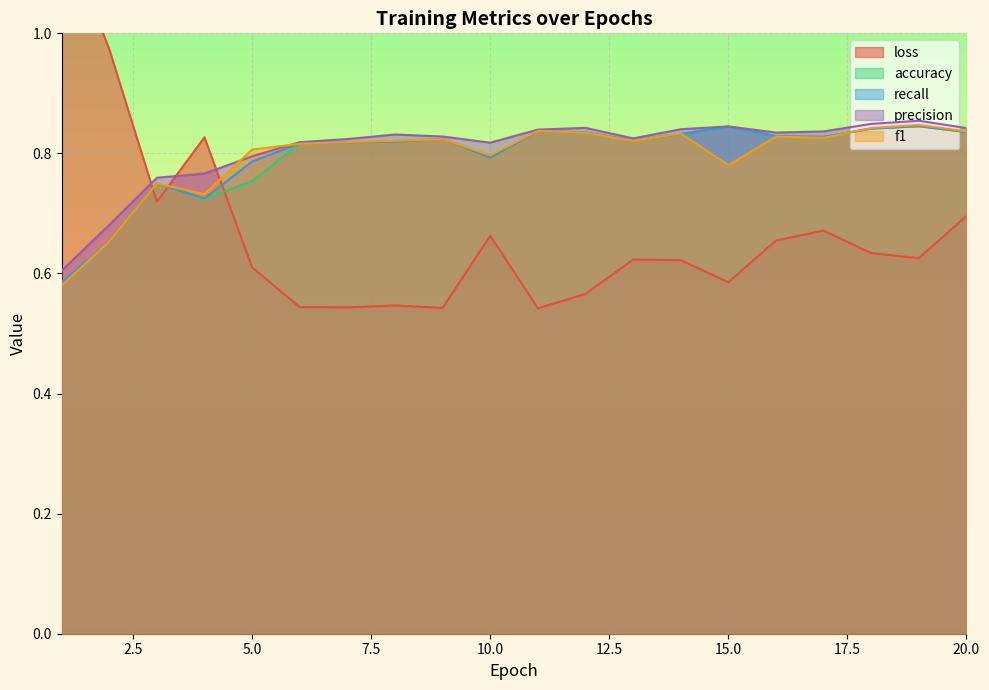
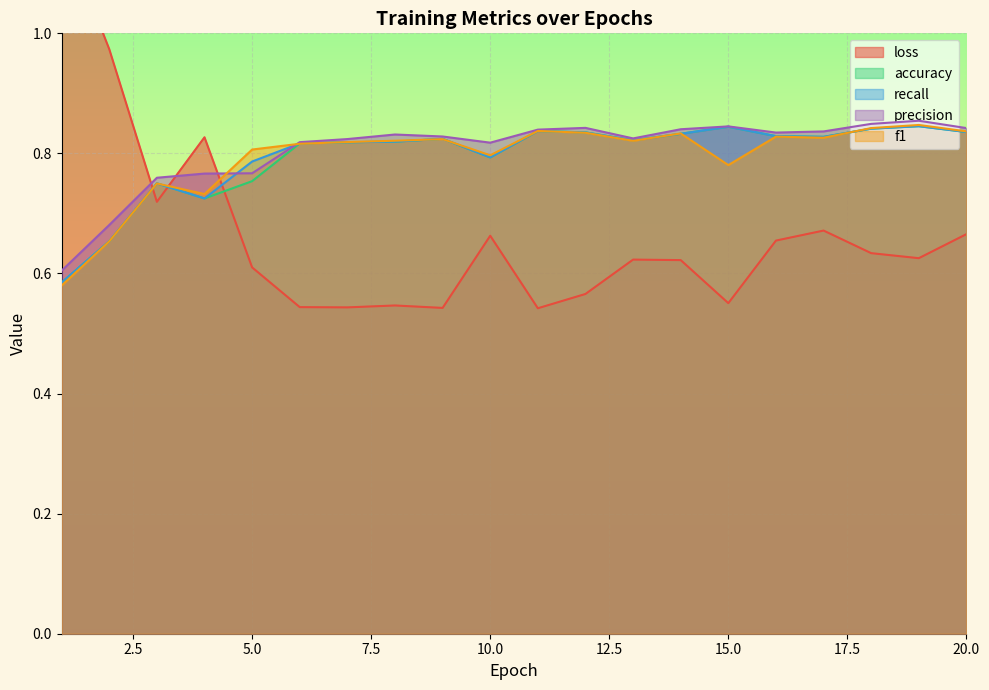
precision, 5.0: 0.80 -> 0.77
loss, 15.0: 0.59 -> 0.55
loss, 20.0: 0.70 -> 0.67
